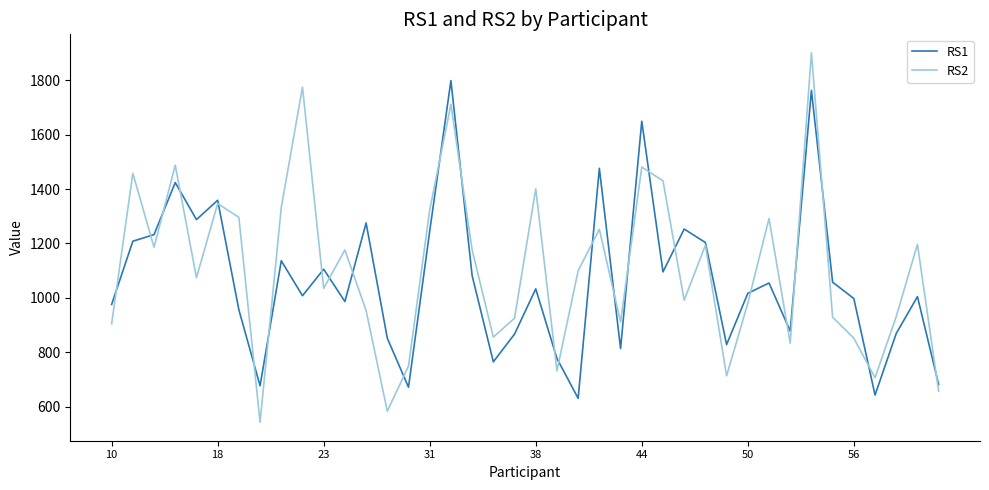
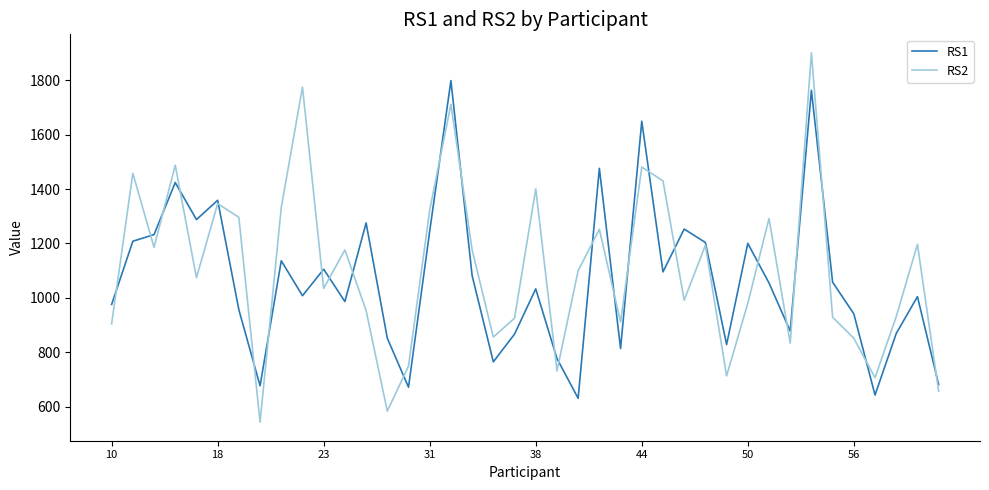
RS1, 50: 1020 -> 1200
RS1, 56: 1000 -> 940
